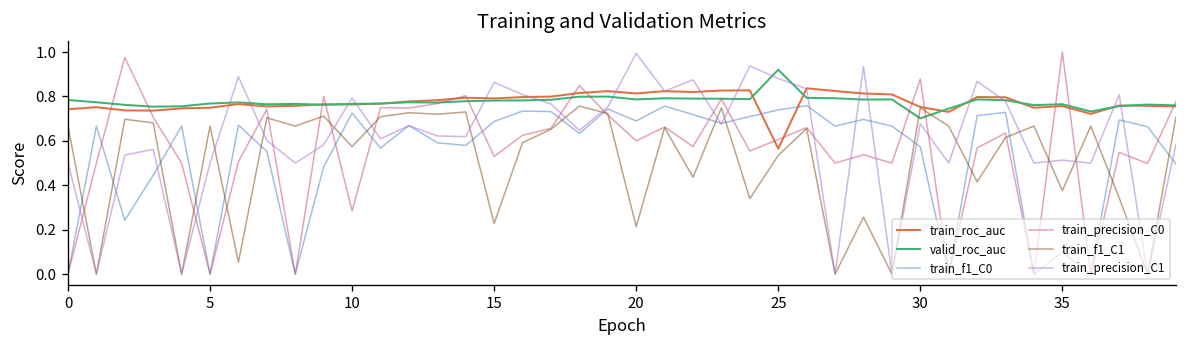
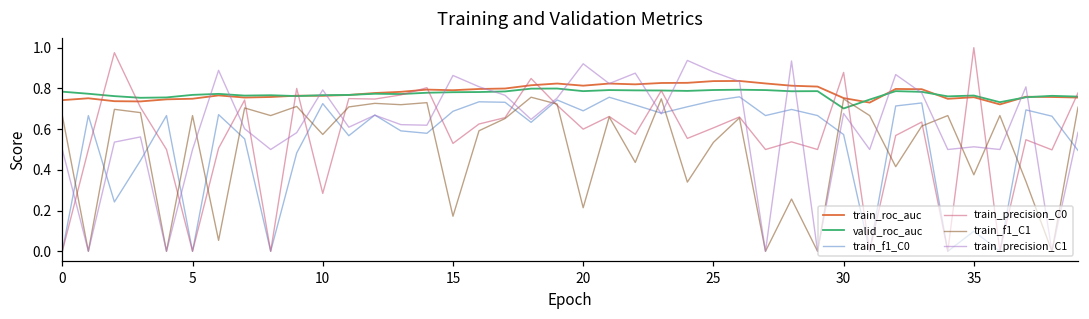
train_f1_C1, 15: 0.23 -> 0.17
train_precision_C1, 20: 0.99 -> 0.92
train_roc_auc, 25: 0.57 -> 0.84
valid_roc_auc, 25: 0.92 -> 0.79
